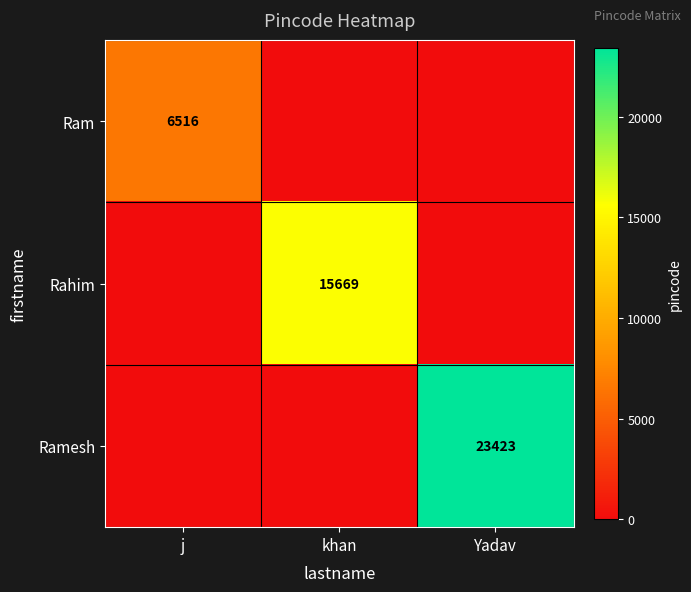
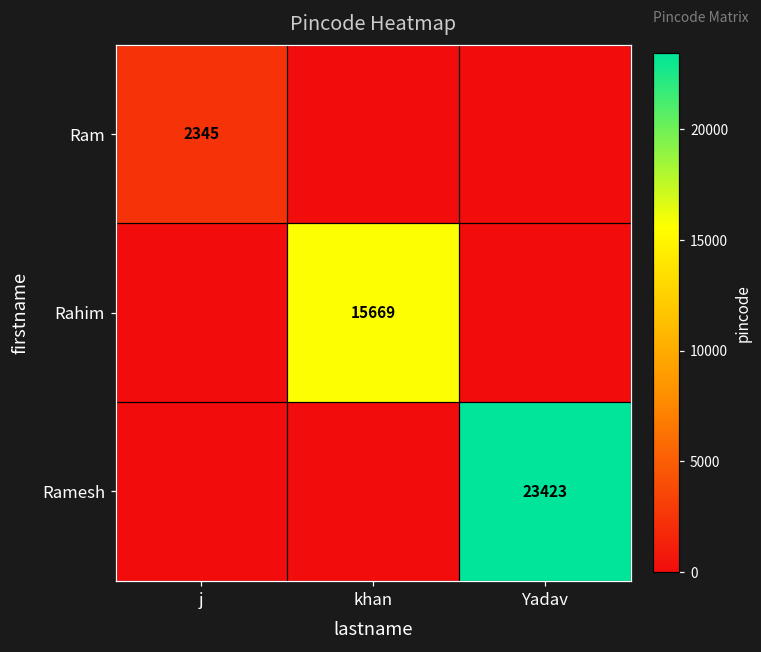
Ram, j: 6516 -> 2345
